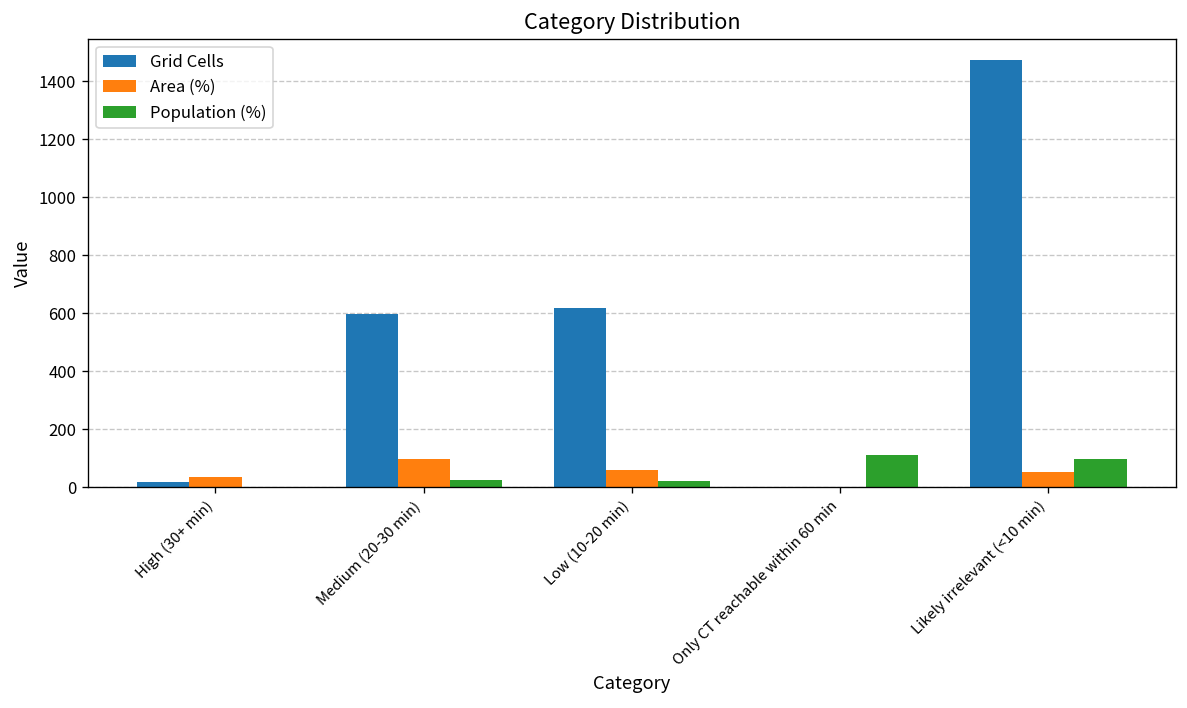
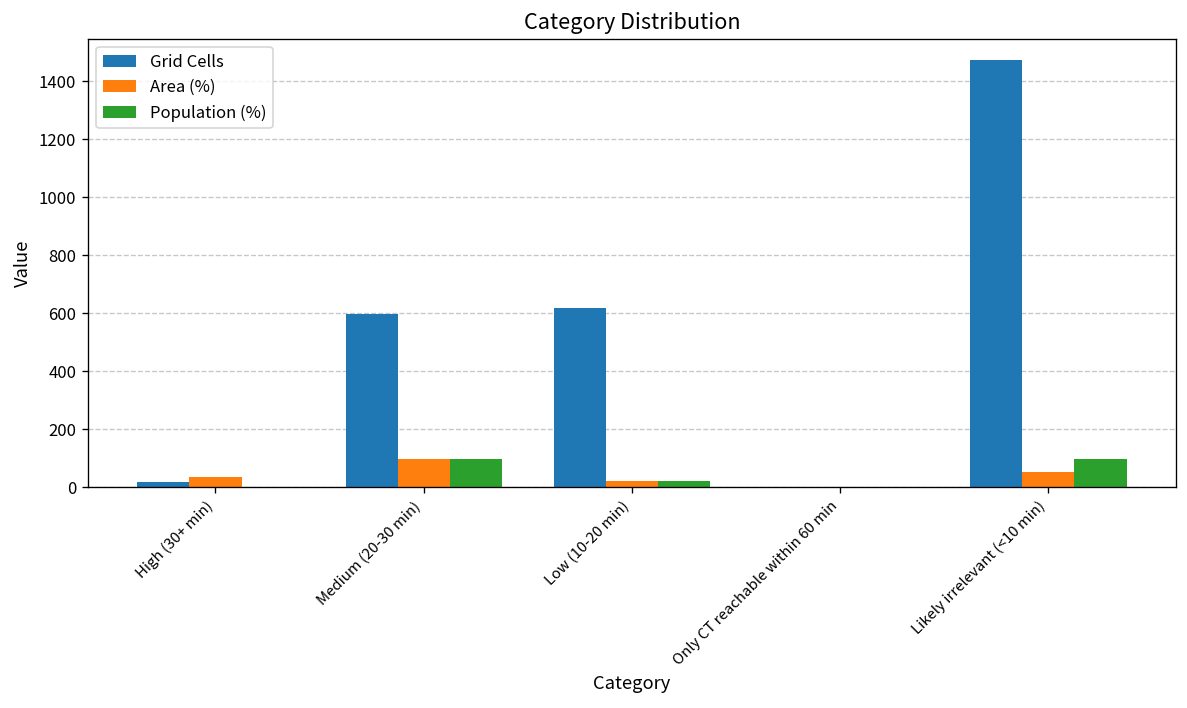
Population (%), Medium (20-30 min): 20 -> 100
Area (%), Low (10-20 min): 60 -> 20
Population (%), Only CT reachable within 60 min: 110 -> 0
